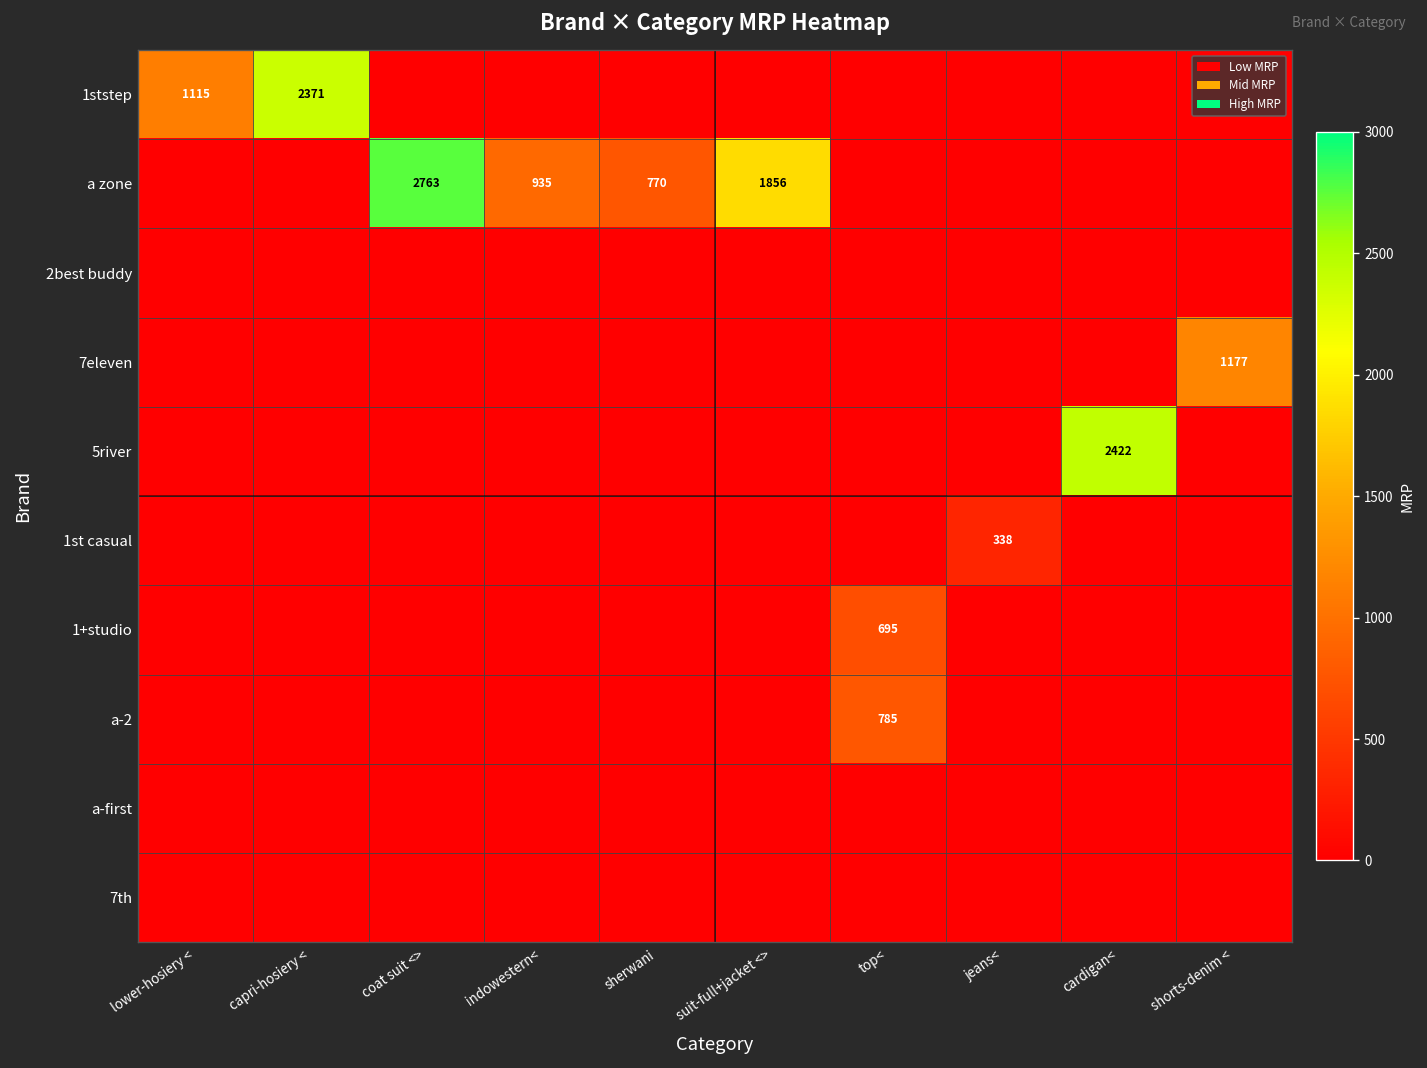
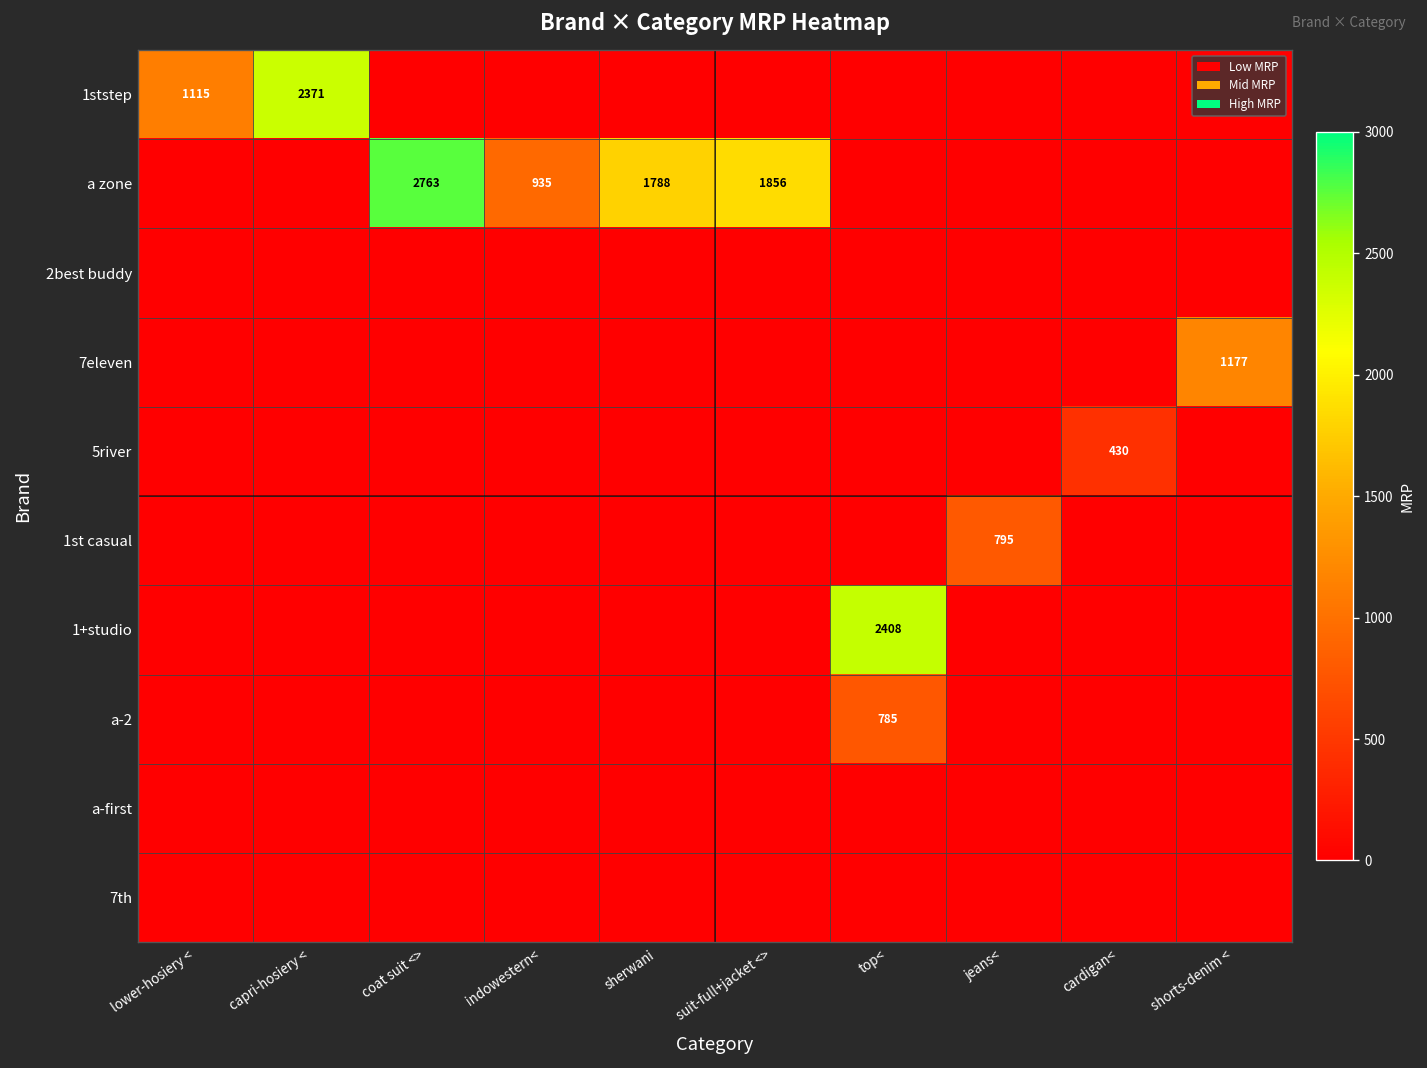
a zone, sherwani: 770 -> 1788
5river, cardigan<: 2422 -> 430
1st casual, jeans<: 338 -> 795
1+studio, top<: 695 -> 2408
